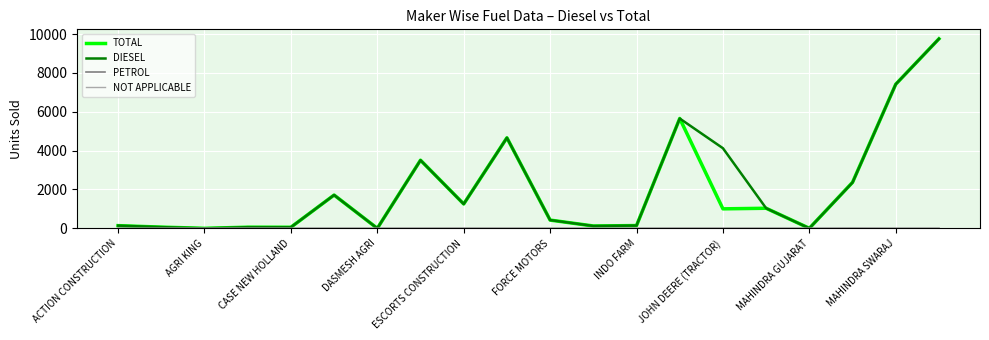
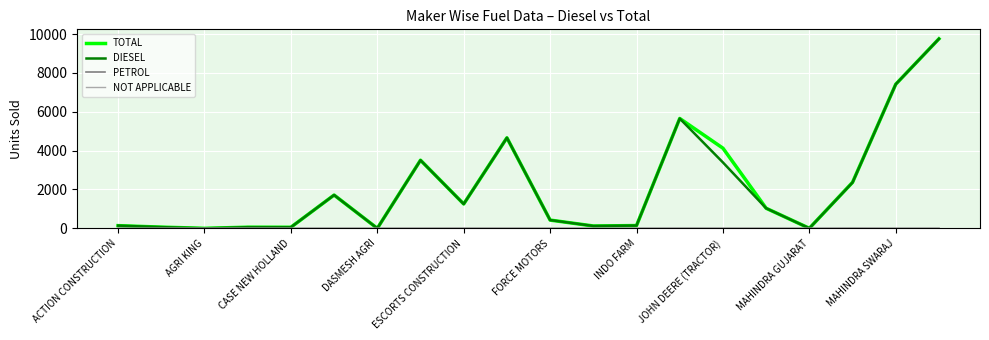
TOTAL, JOHN DEERE (TRACTOR): 1000 -> 4100
DIESEL, JOHN DEERE (TRACTOR): 4100 -> 3400
